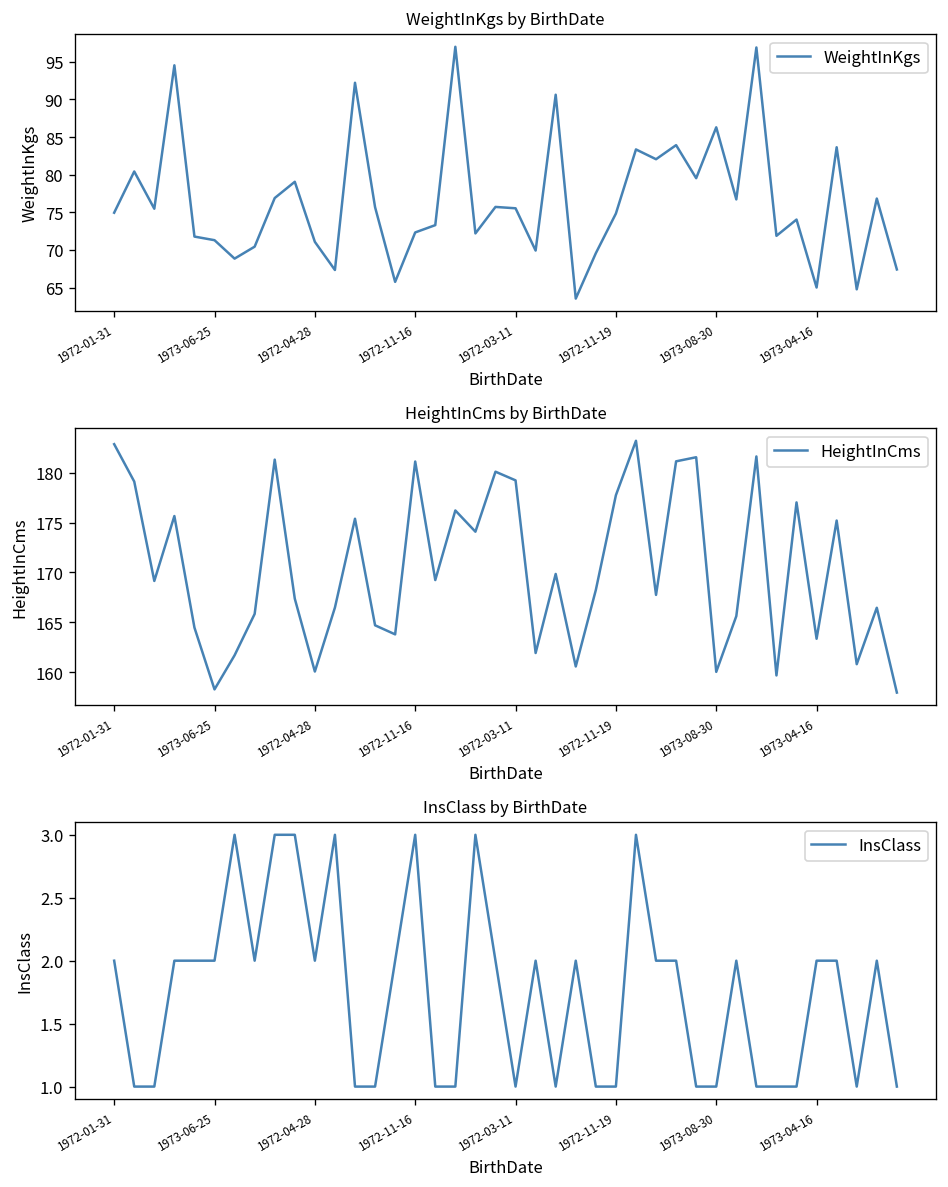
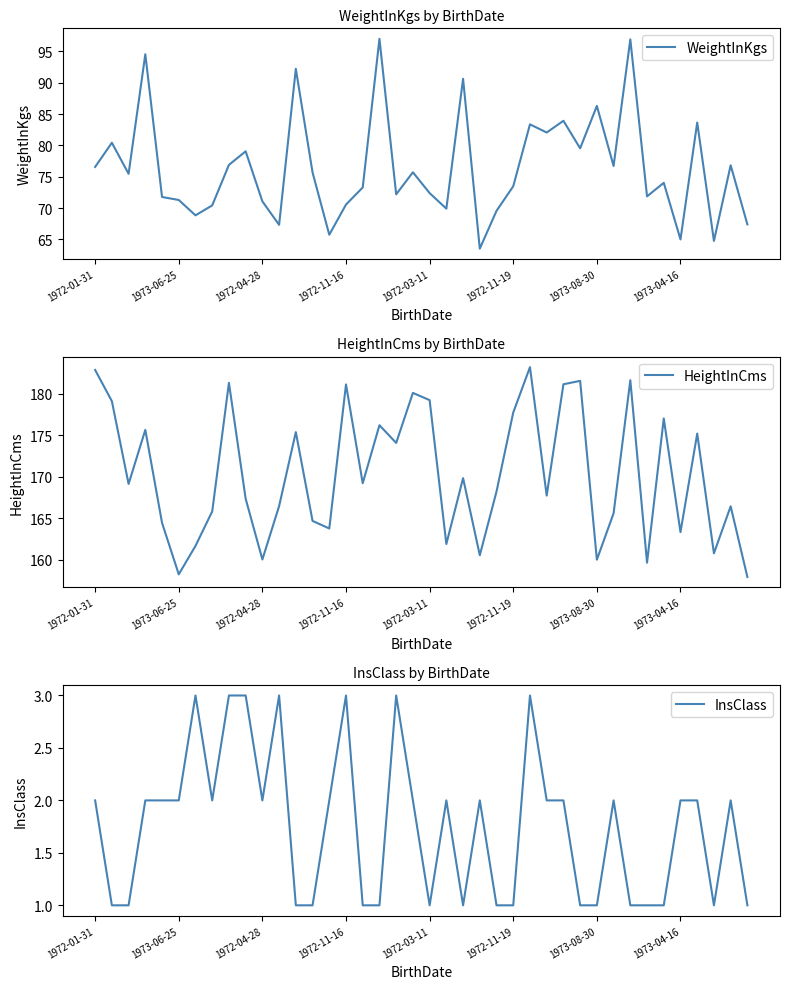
WeightInKgs by BirthDate, 1972-01-31: 75 -> 77
WeightInKgs by BirthDate, 1972-11-16: 72 -> 71
WeightInKgs by BirthDate, 1972-03-11: 76 -> 72
WeightInKgs by BirthDate, 1972-11-19: 75 -> 73
